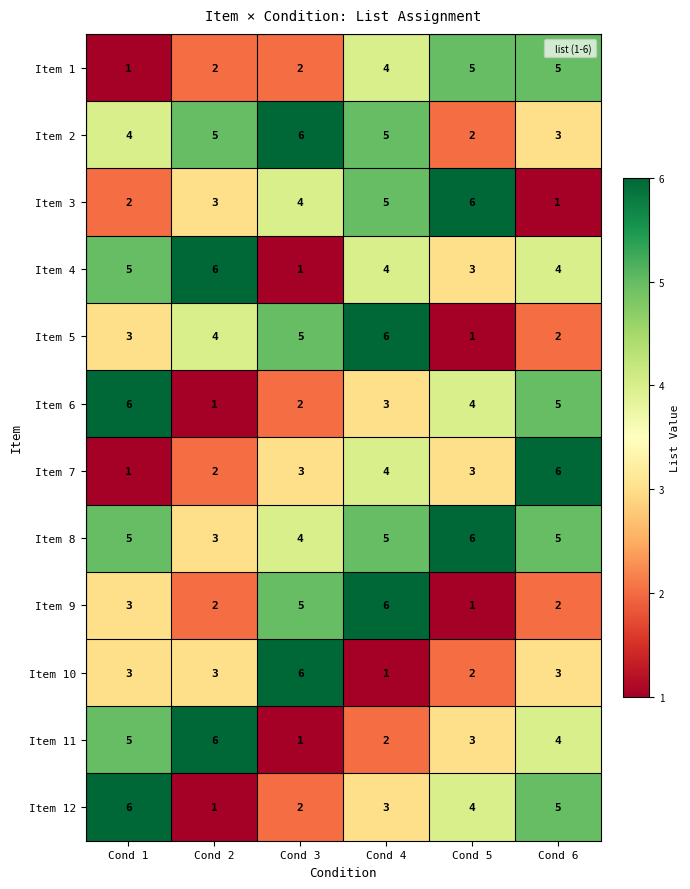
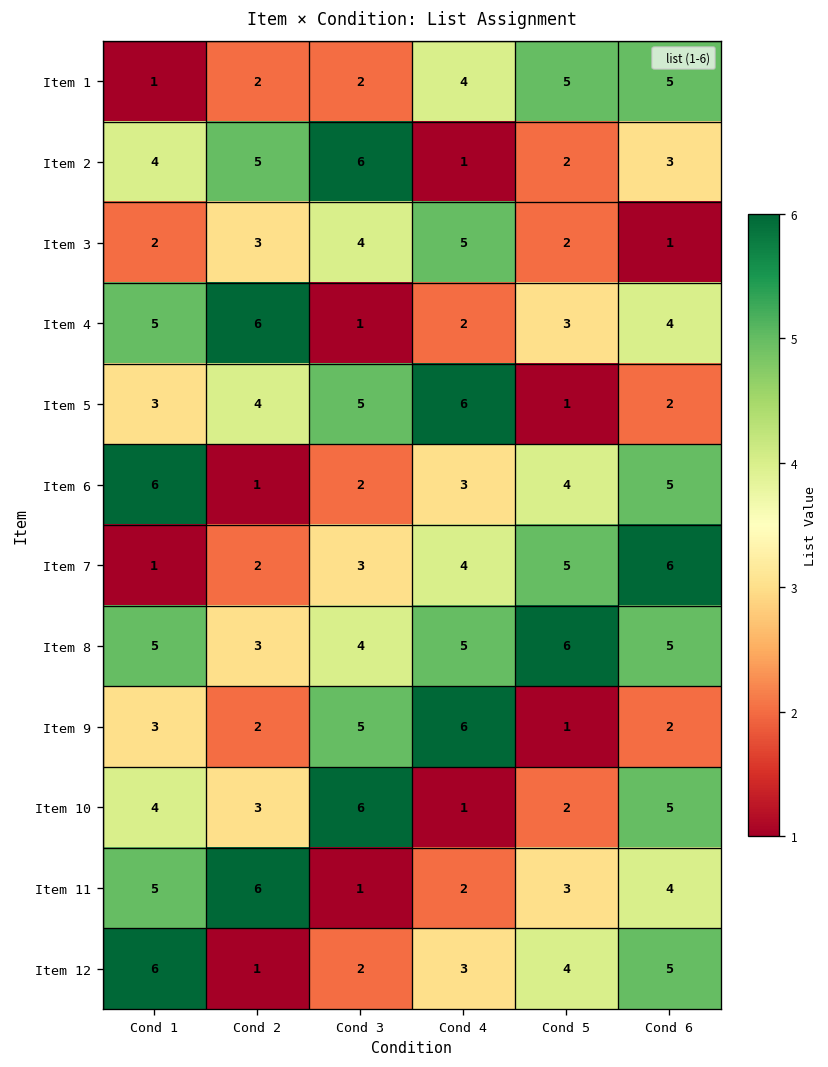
Item 2, Cond 4: 5 -> 1
Item 3, Cond 5: 6 -> 2
Item 4, Cond 4: 4 -> 2
Item 7, Cond 5: 3 -> 5
Item 10, Cond 1: 3 -> 4
Item 10, Cond 6: 3 -> 5
